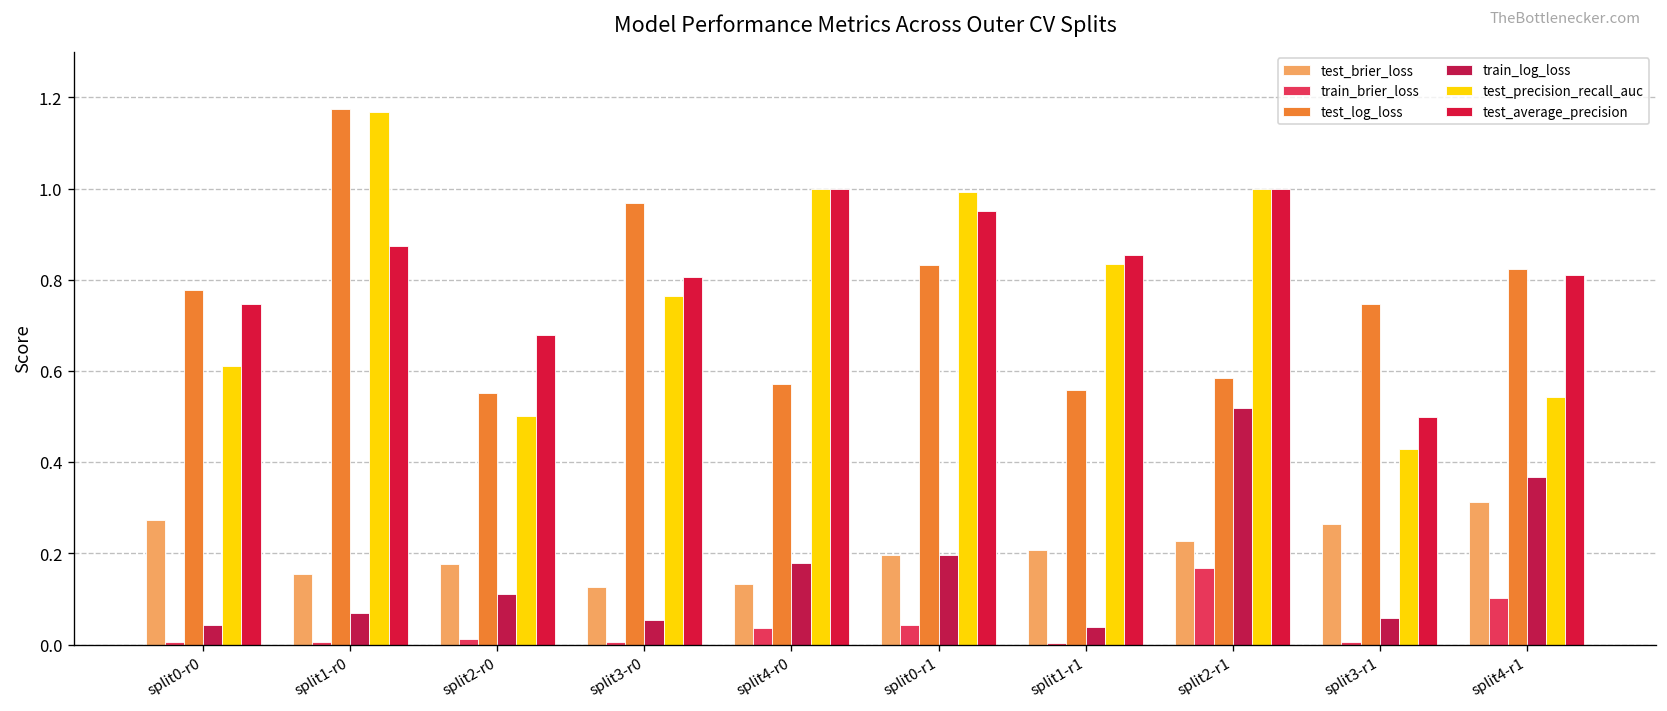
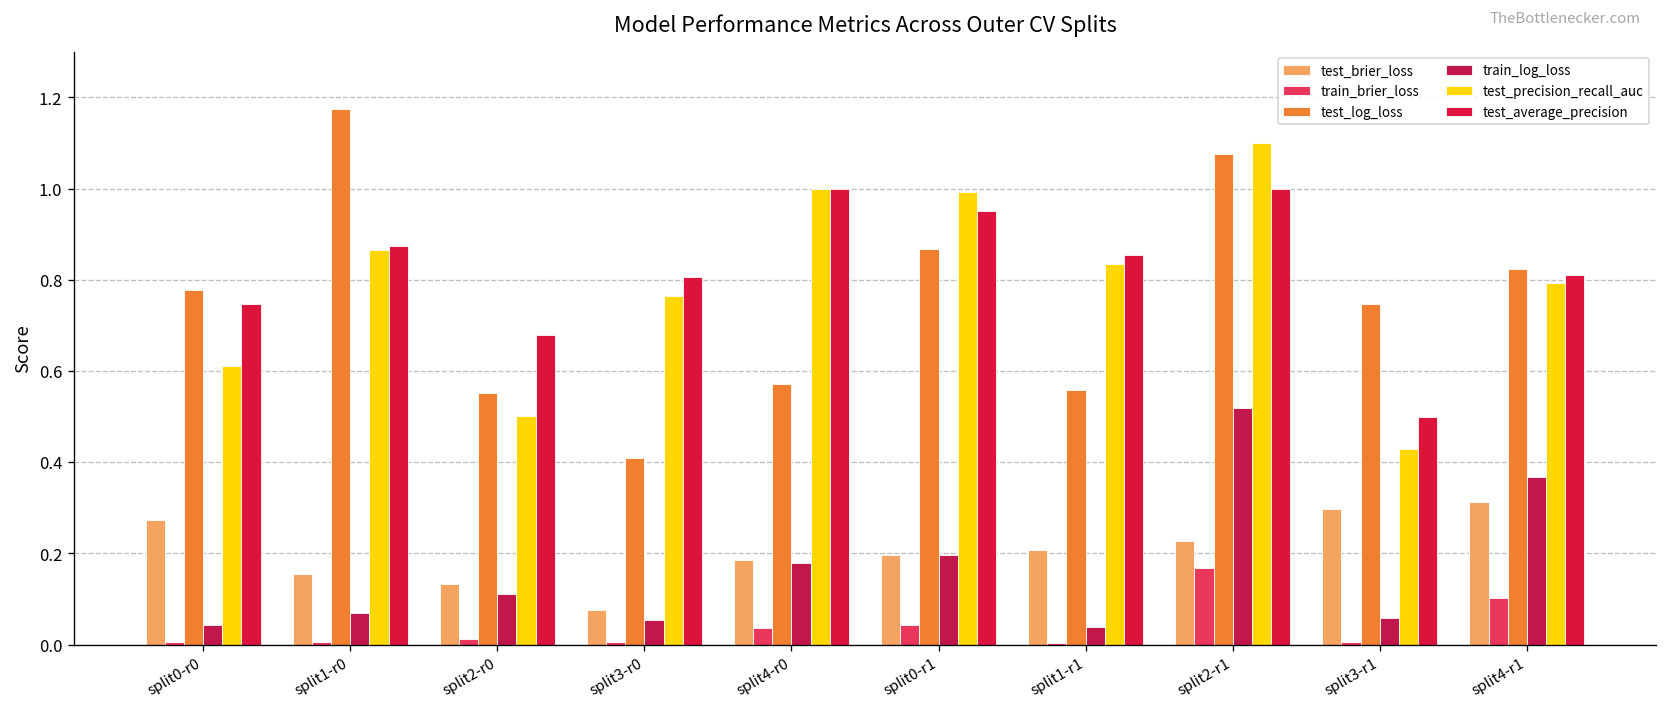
test_precision_recall_auc, split1-r0: 1.17 -> 0.87
test_brier_loss, split2-r0: 0.18 -> 0.13
test_brier_loss, split3-r0: 0.13 -> 0.08
test_log_loss, split3-r0: 0.97 -> 0.41
test_brier_loss, split4-r0: 0.13 -> 0.19
test_log_loss, split0-r1: 0.83 -> 0.87
test_log_loss, split2-r1: 0.58 -> 1.08
test_precision_recall_auc, split2-r1: 1.0 -> 1.1
test_brier_loss, split3-r1: 0.26 -> 0.30
test_precision_recall_auc, split4-r1: 0.54 -> 0.79
